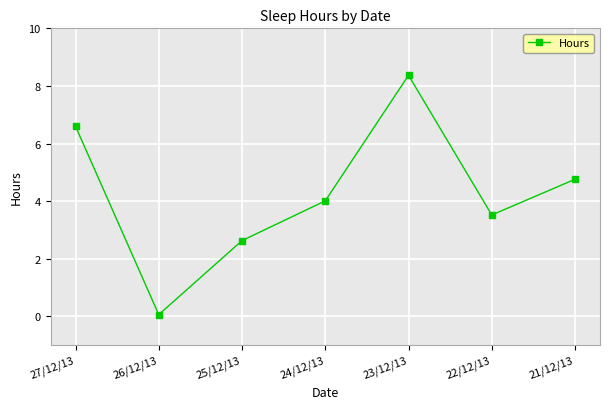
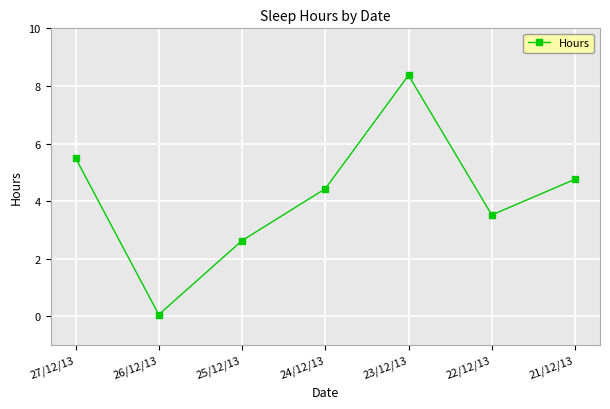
27/12/13: 6.6 -> 5.5
24/12/13: 4.0 -> 4.4
